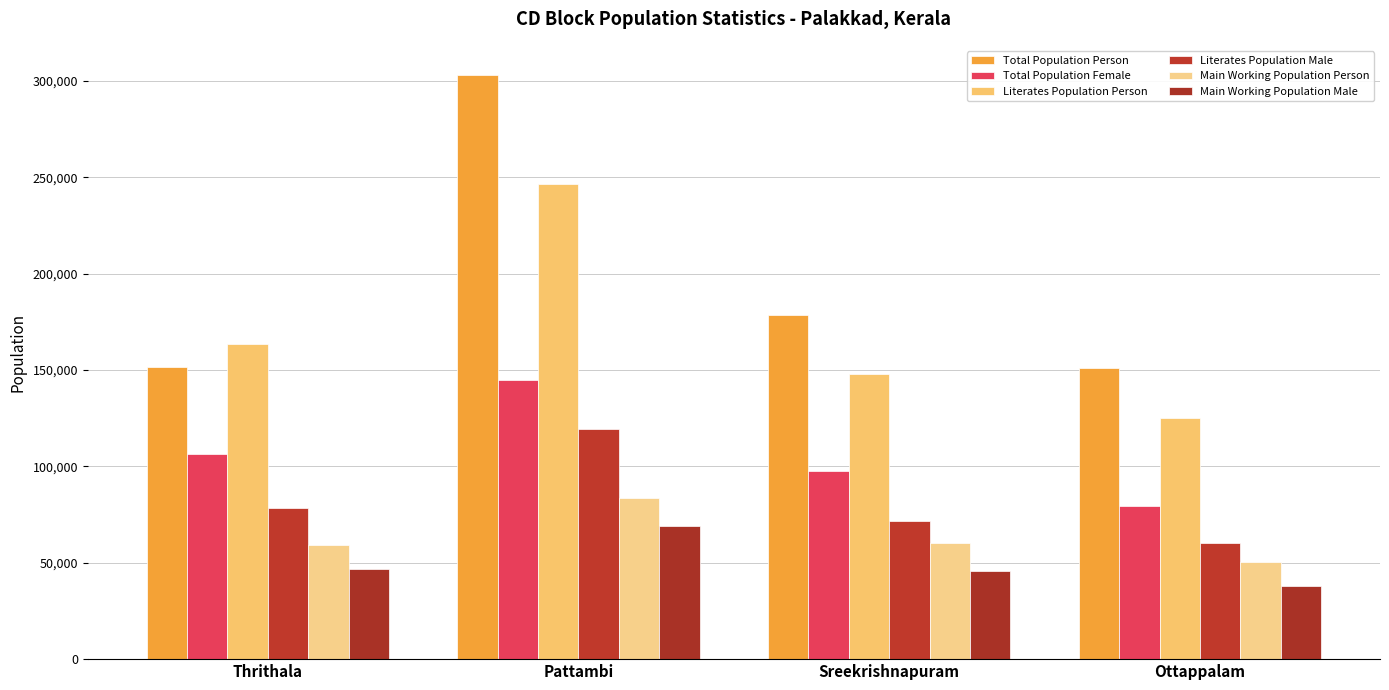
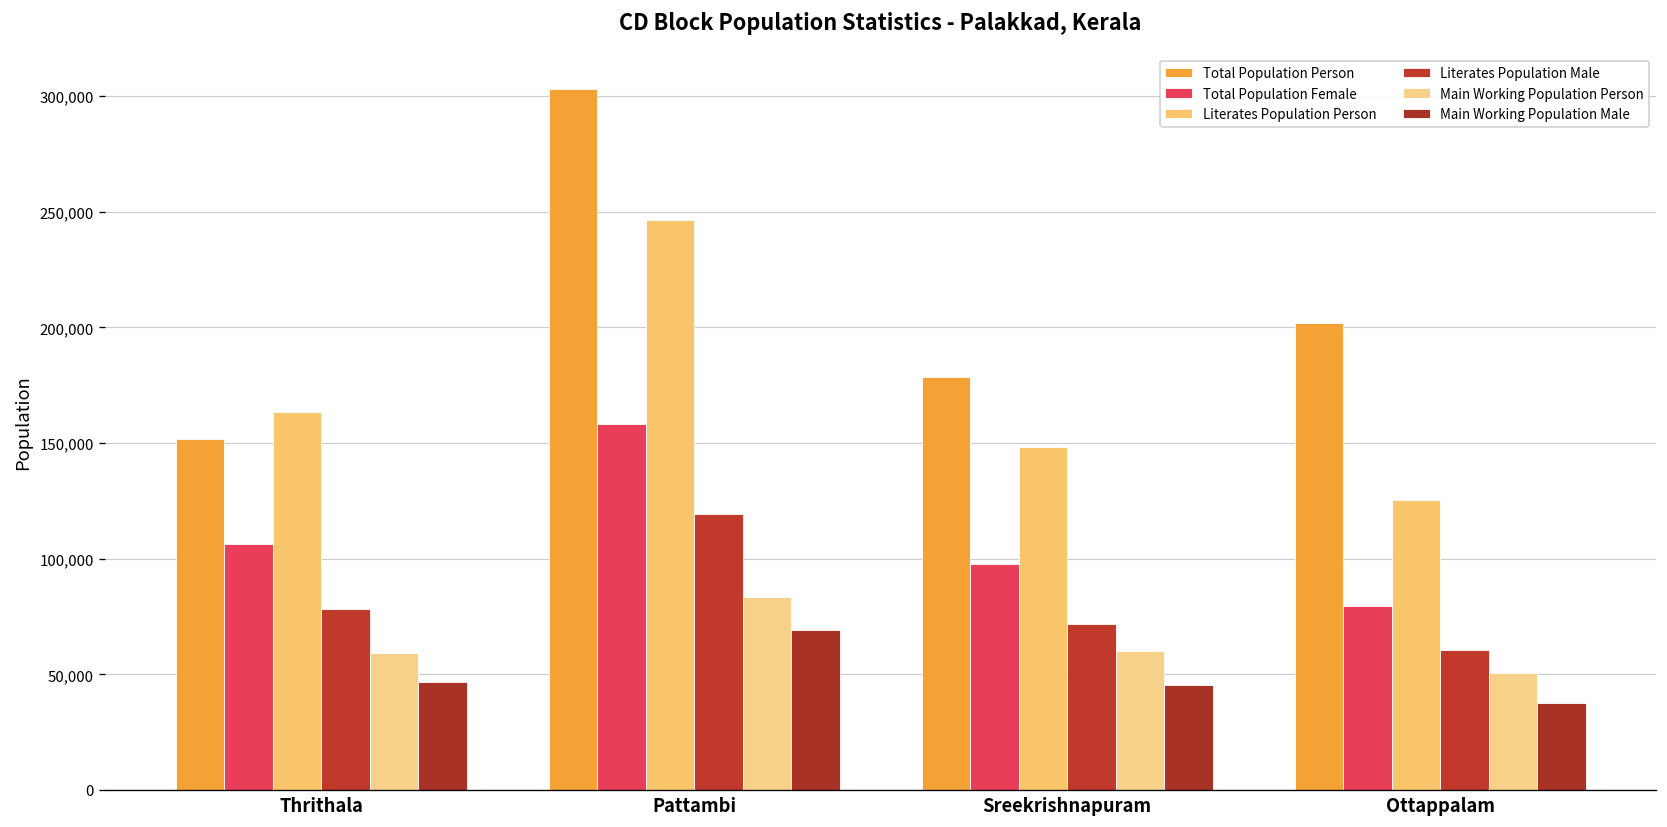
Total Population Female, Pattambi: 145,000 -> 158,000
Total Population Person, Ottappalam: 151,000 -> 202,000
